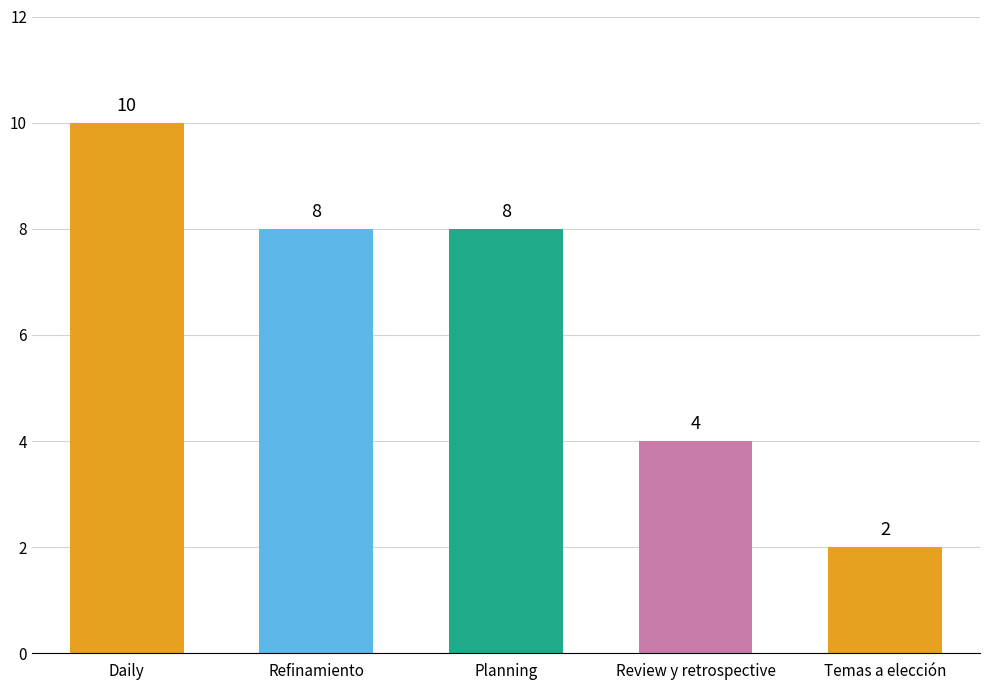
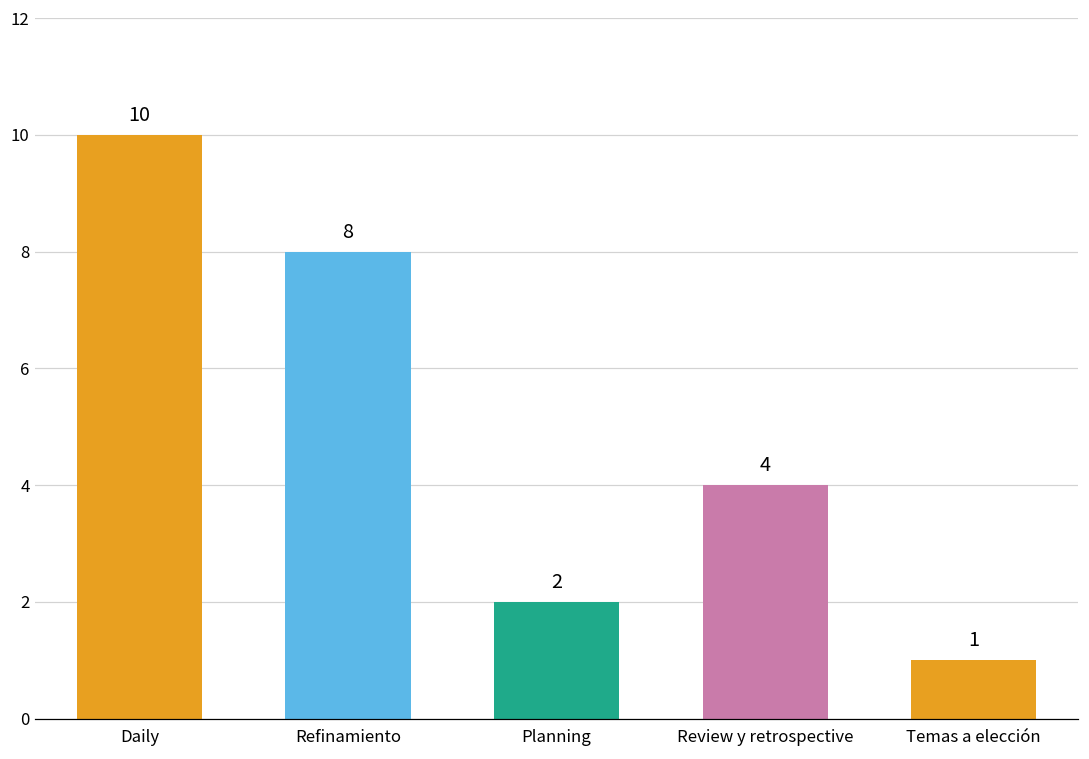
Planning: 8 -> 2
Temas a elección: 2 -> 1
